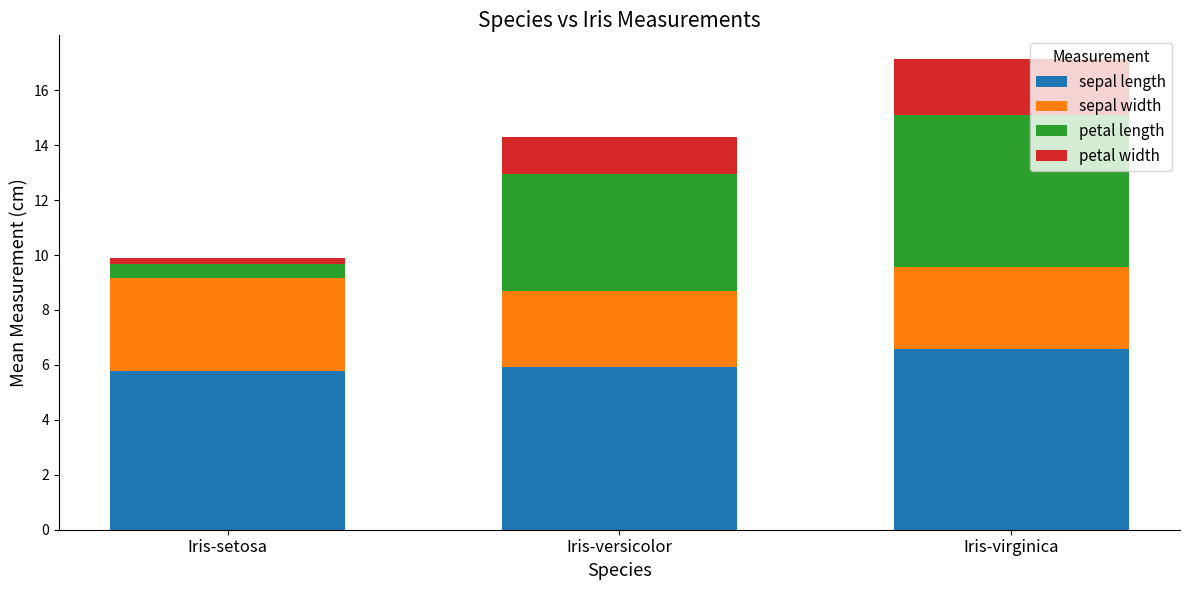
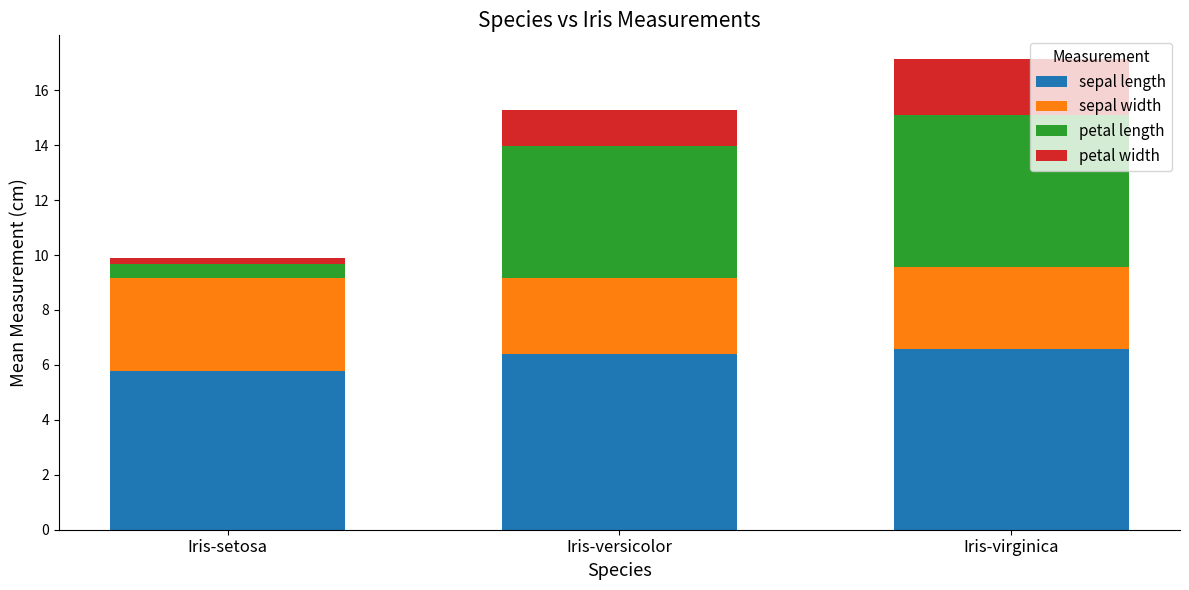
sepal length, Iris-versicolor: 5.9 -> 6.4
petal length, Iris-versicolor: 4.3 -> 4.8
